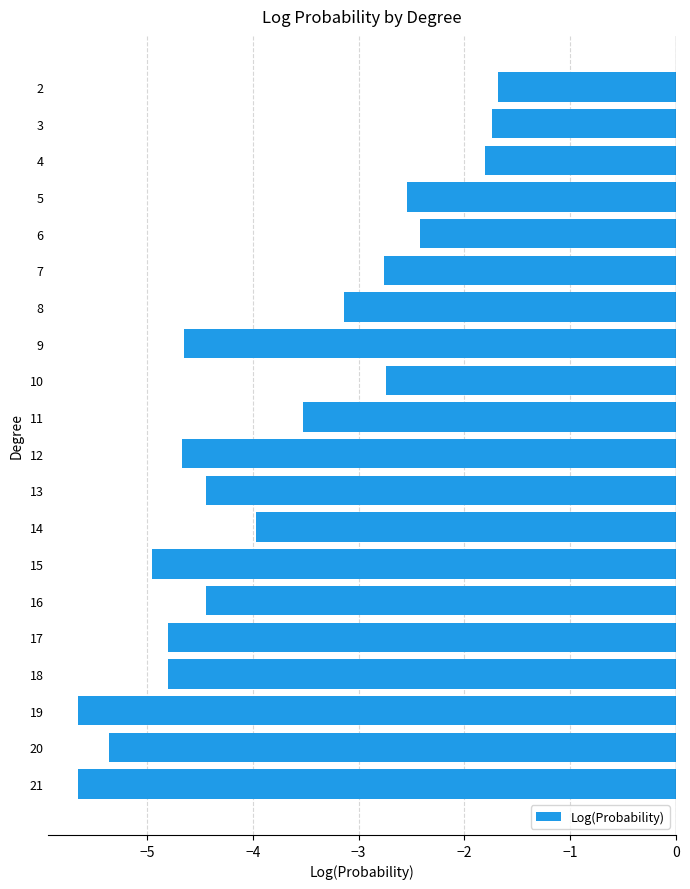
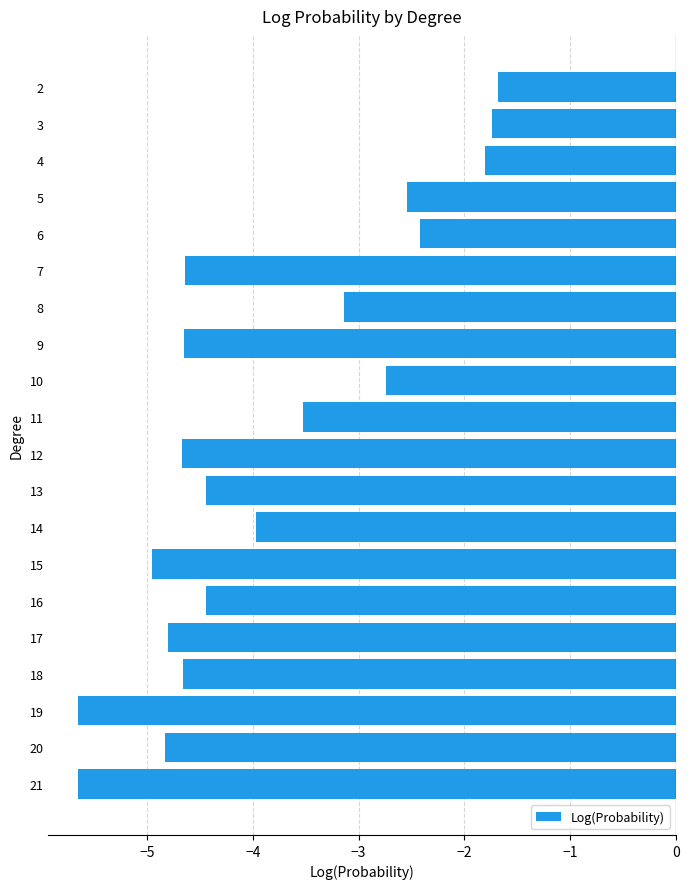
7: -2.76 -> -4.64
18: -4.80 -> -4.66
20: -5.36 -> -4.83
